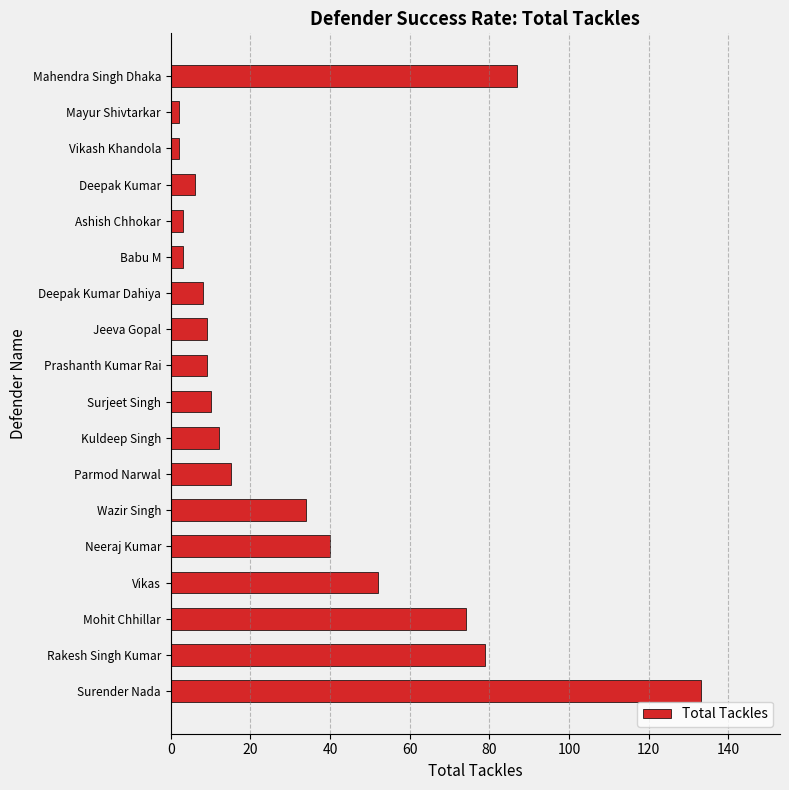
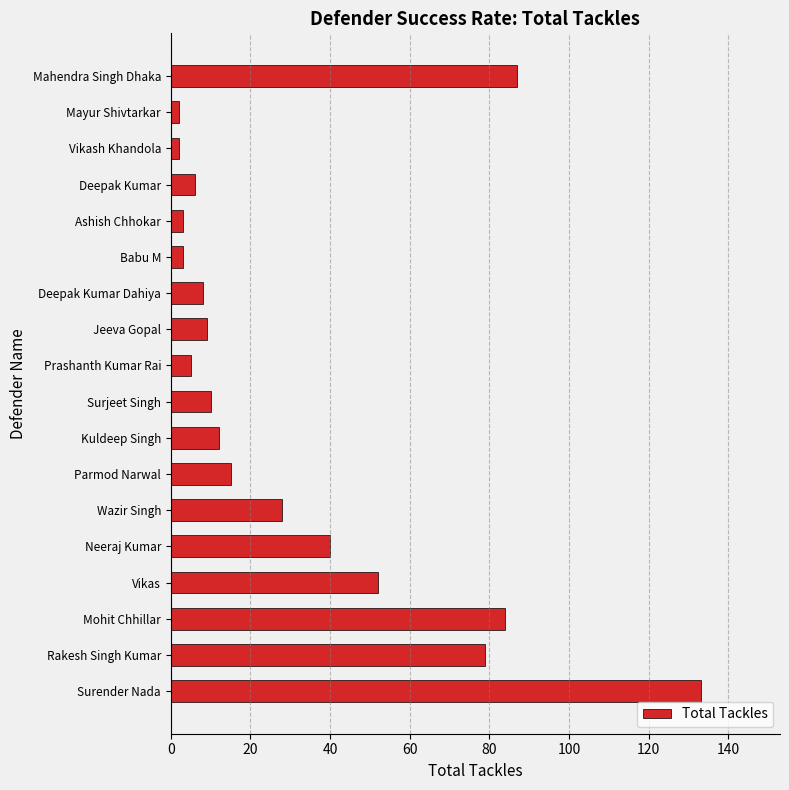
Prashanth Kumar Rai: 9 -> 5
Wazir Singh: 34 -> 28
Mohit Chhillar: 74 -> 84
